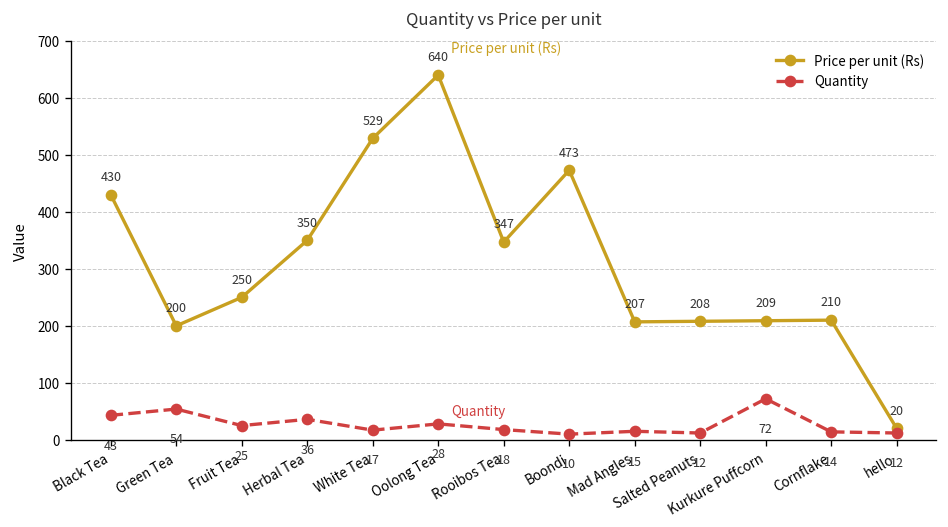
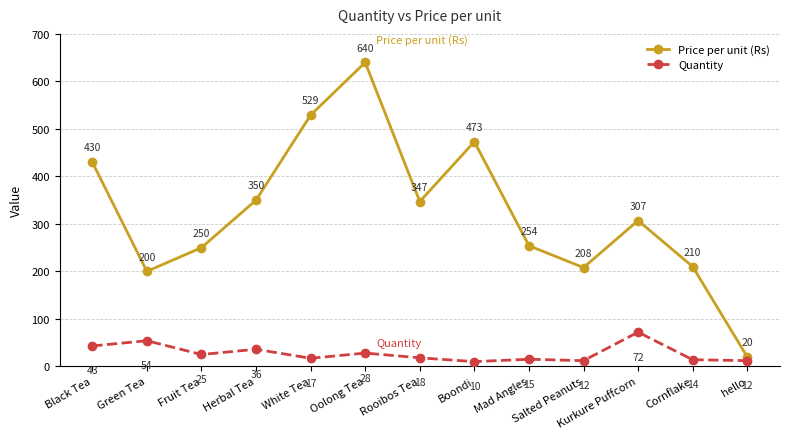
Price per unit (Rs), Mad Angles: 207 -> 254
Price per unit (Rs), Kurkure Puffcorn: 209 -> 307
